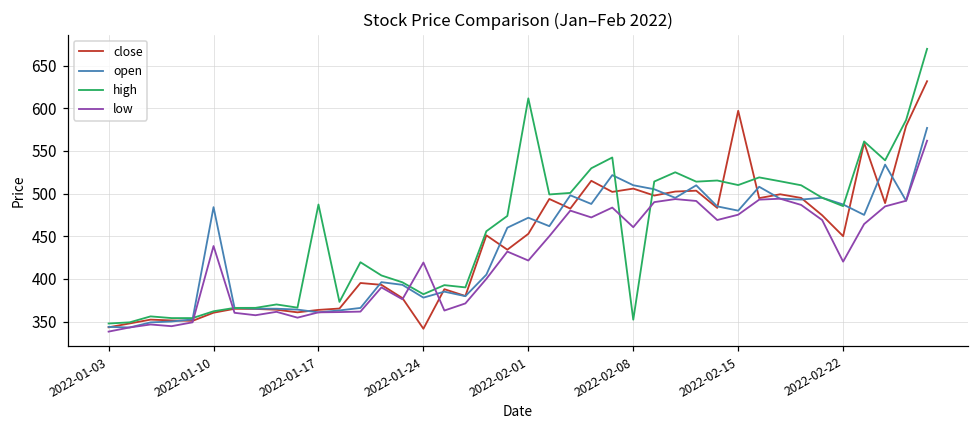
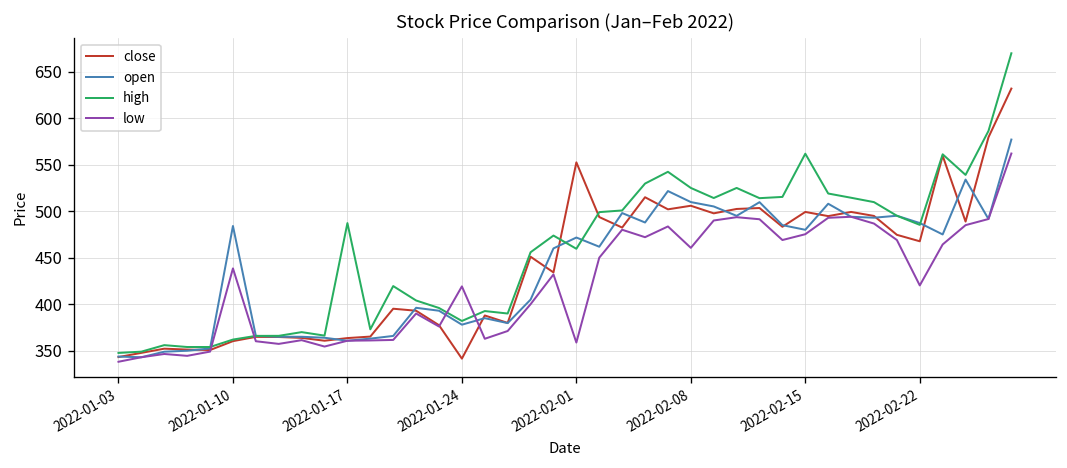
close, 2022-02-01: 450 -> 550
high, 2022-02-01: 610 -> 460
low, 2022-02-01: 420 -> 360
high, 2022-02-08: 350 -> 530
close, 2022-02-15: 600 -> 500
high, 2022-02-15: 510 -> 560
close, 2022-02-22: 450 -> 470
